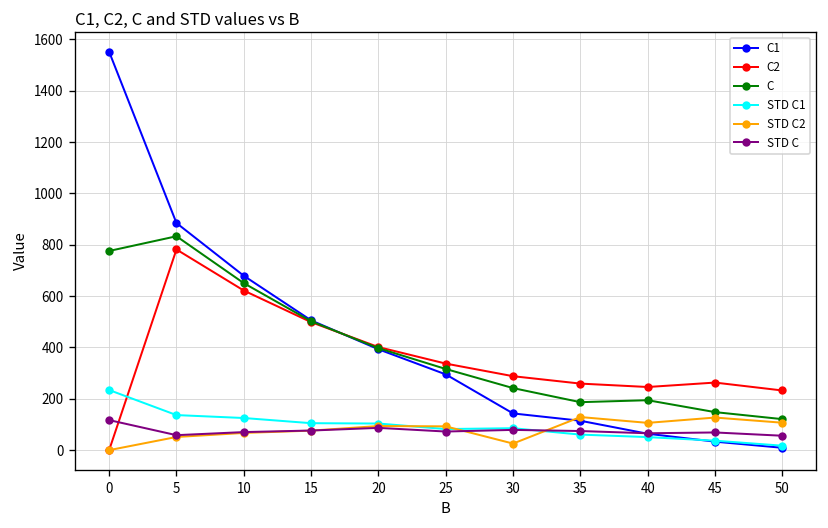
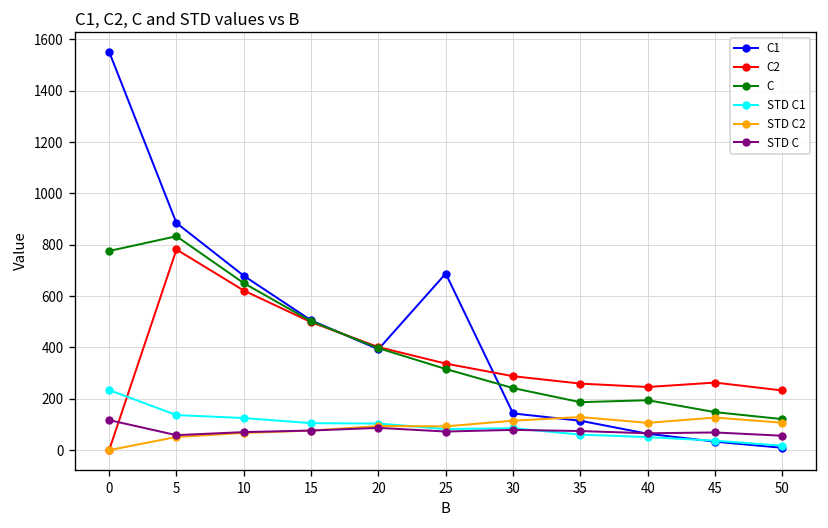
C1, 25: 300 -> 690
STD C2, 30: 30 -> 110
